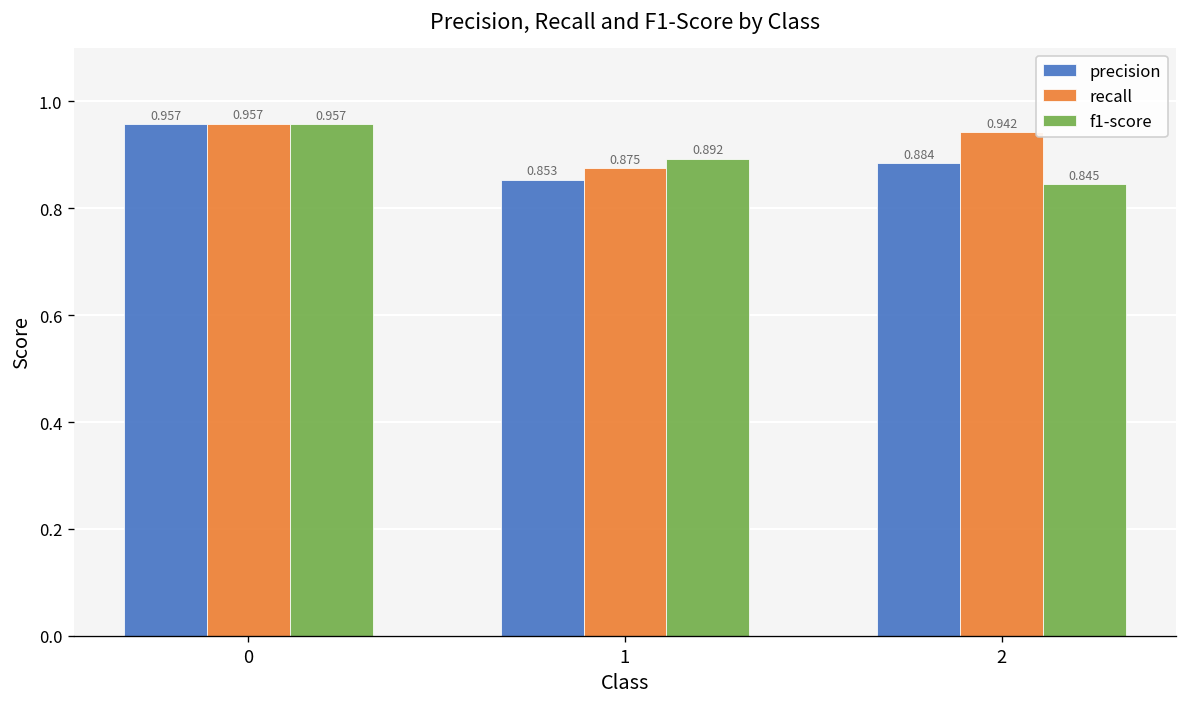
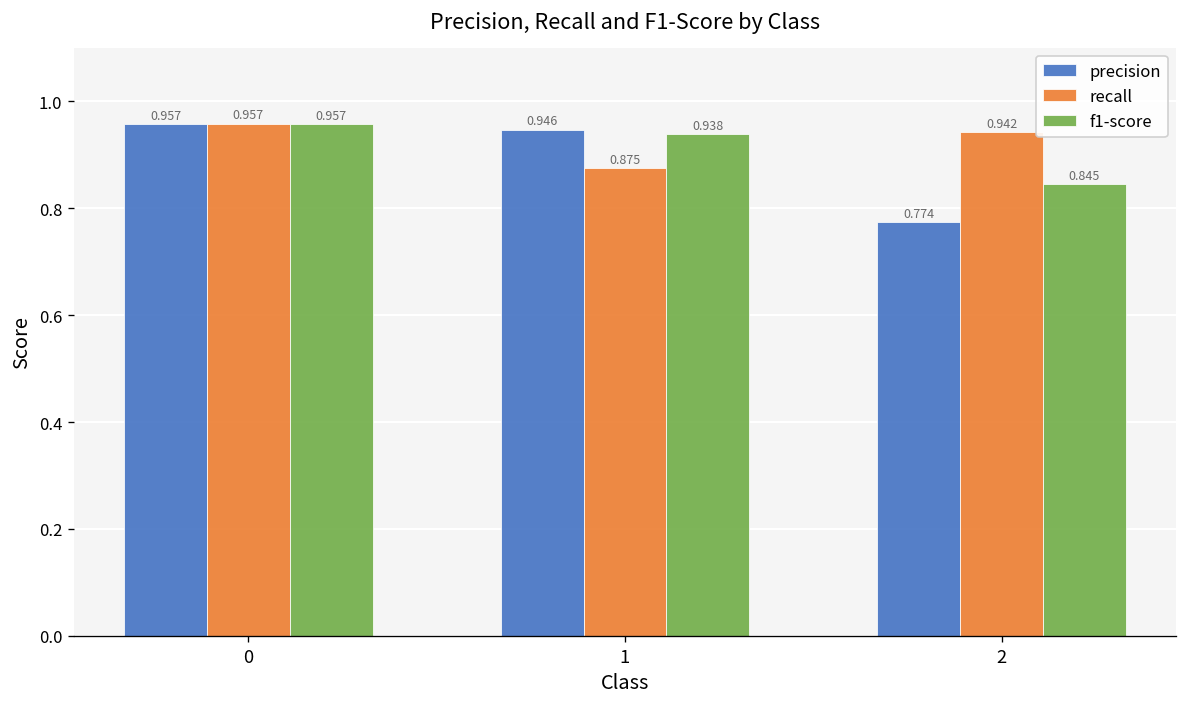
precision, 1: 0.853 -> 0.946
f1-score, 1: 0.892 -> 0.938
precision, 2: 0.884 -> 0.774
